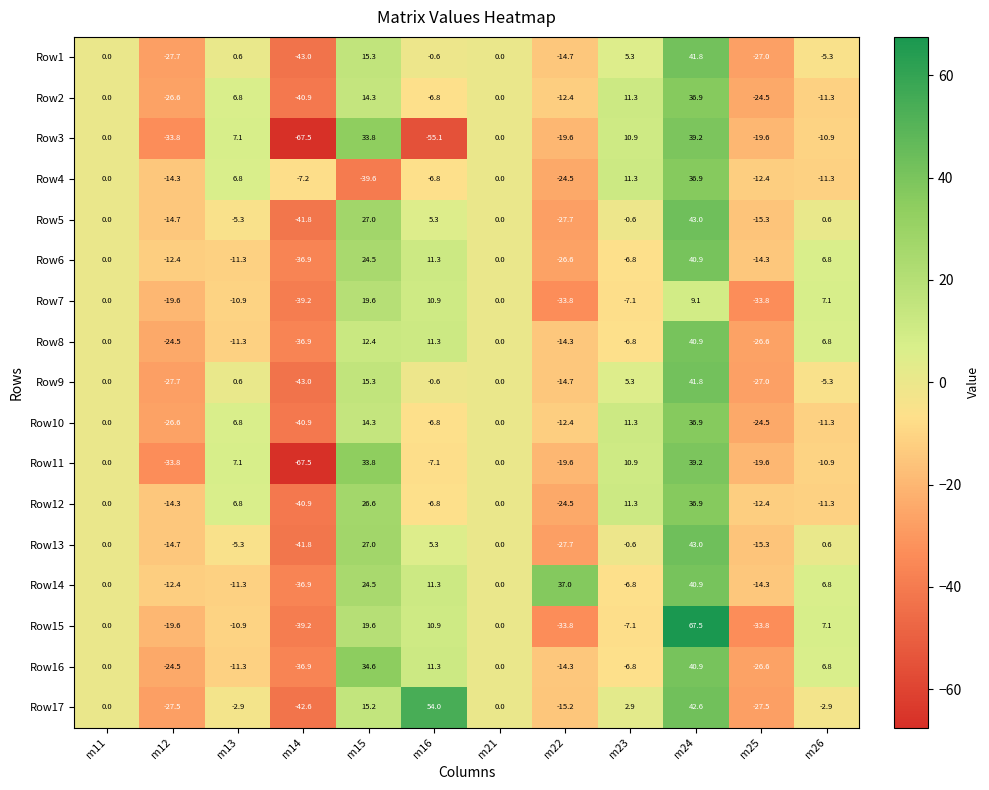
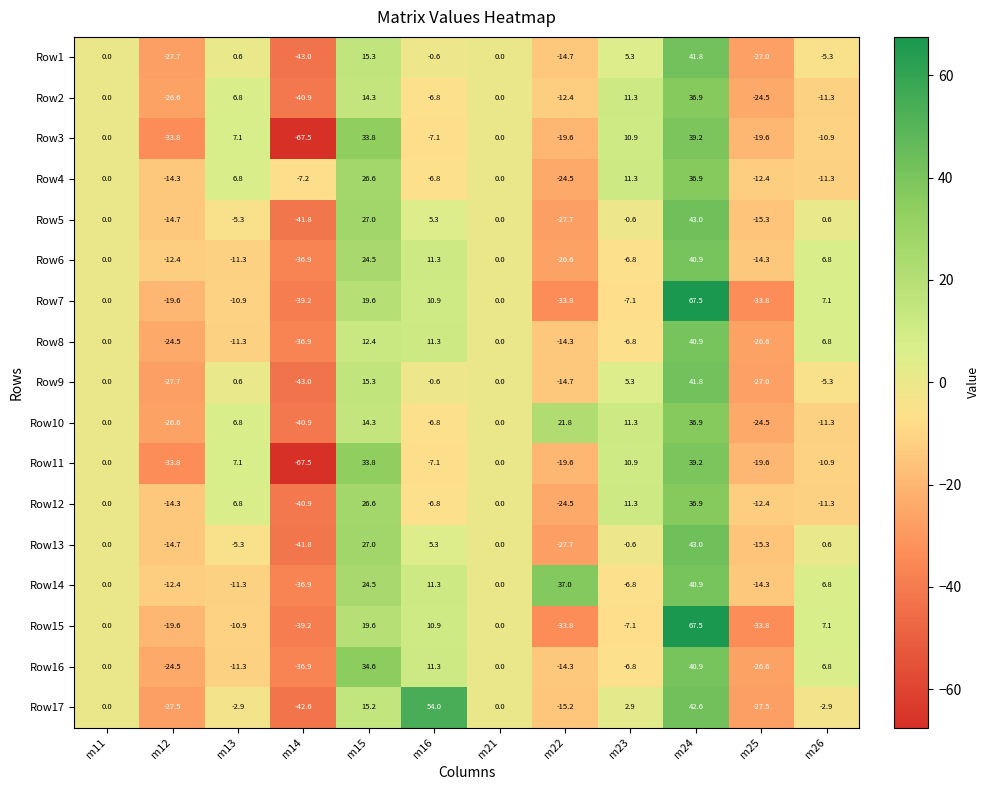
Row3, m16: -55.1 -> -7.1
Row4, m15: -39.6 -> 26.6
Row7, m24: 9.1 -> 67.5
Row10, m22: -12.4 -> 21.8
